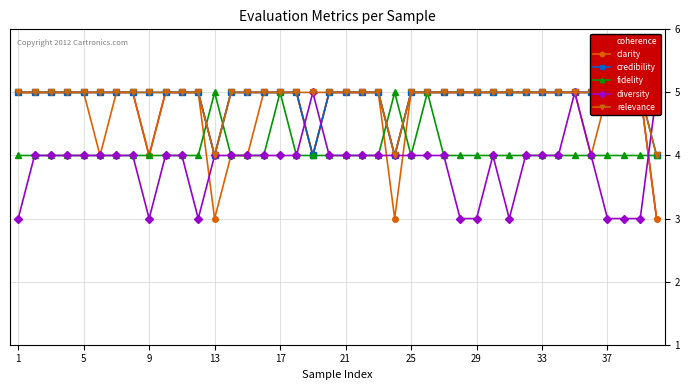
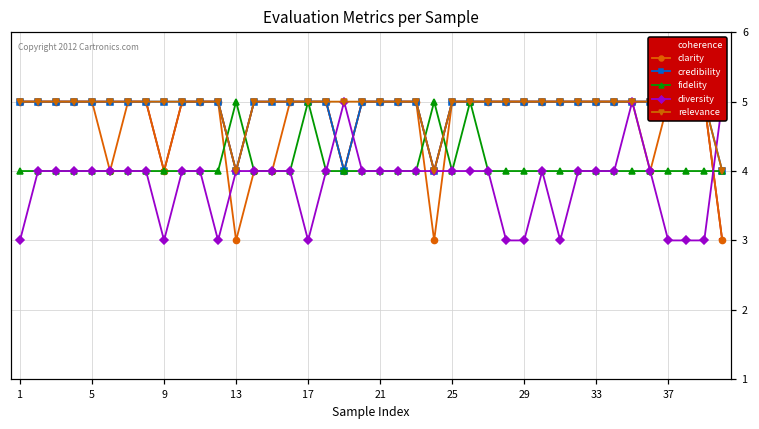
diversity, 17: 4 -> 3
